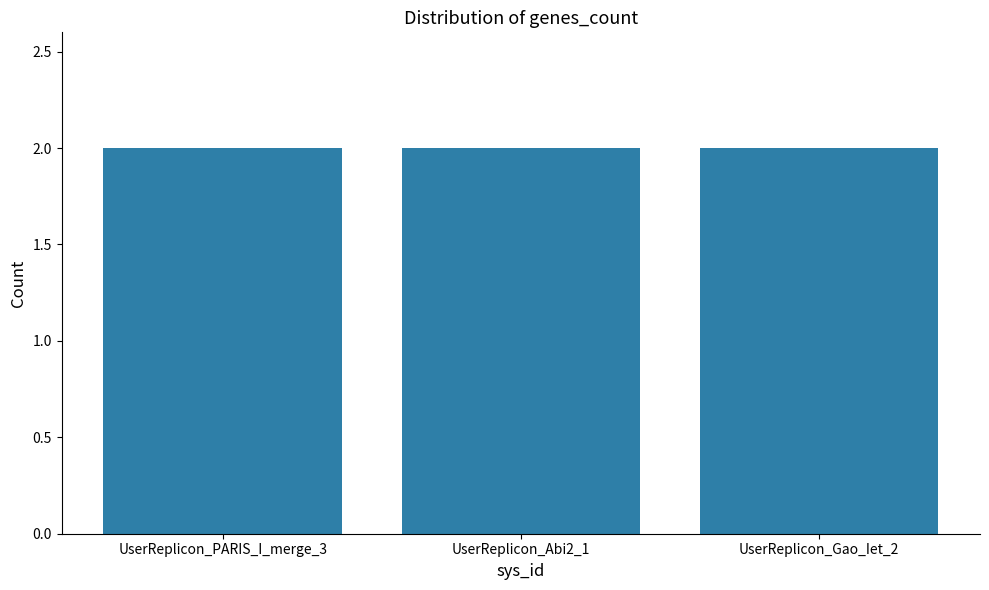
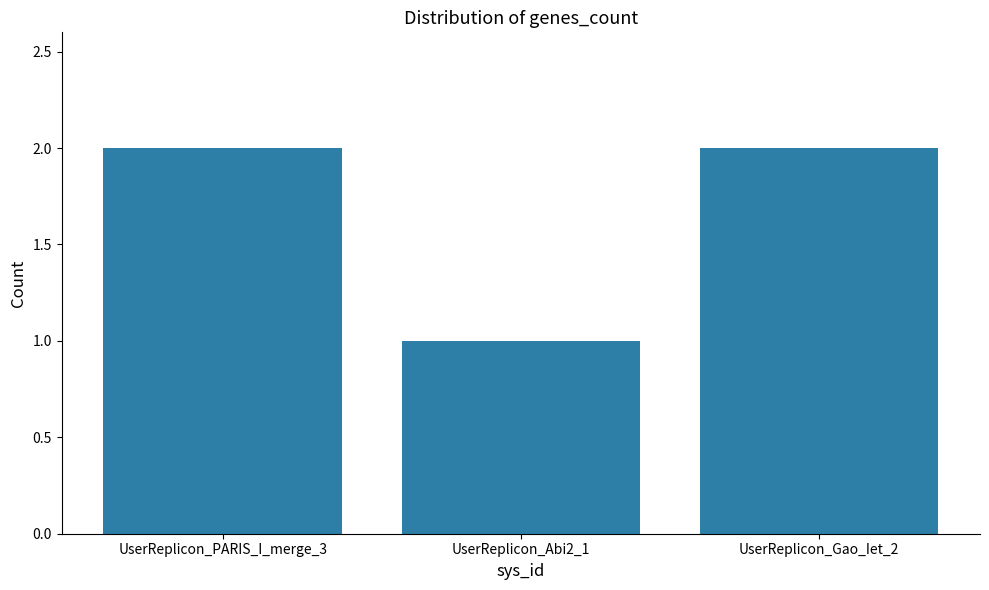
UserReplicon_Abi2_1: 2 -> 1
